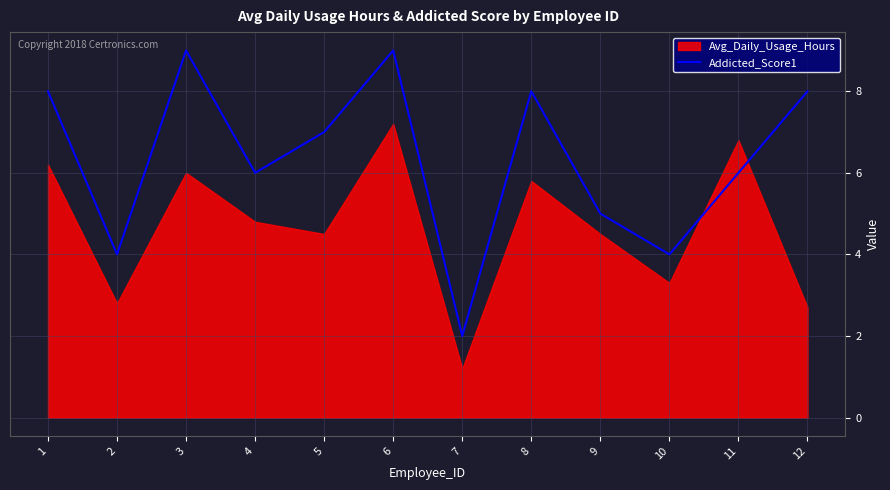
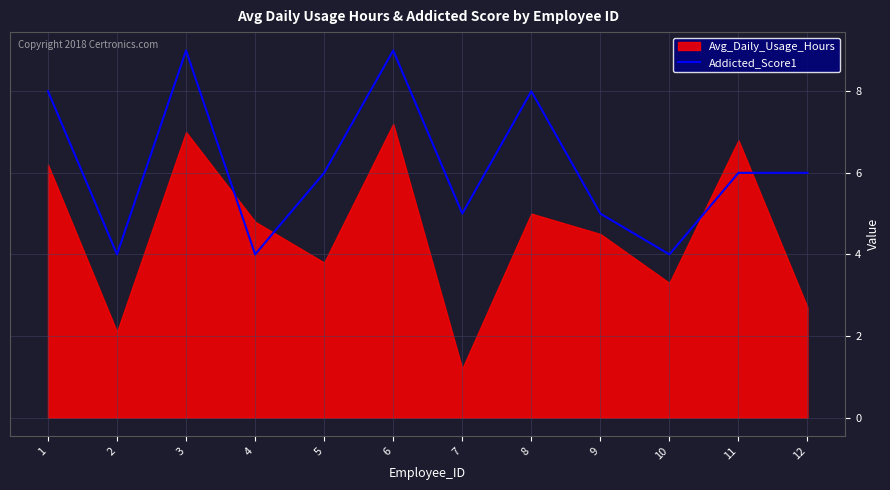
Avg_Daily_Usage_Hours, 2: 2.8 -> 2.1
Avg_Daily_Usage_Hours, 3: 6 -> 7
Addicted_Score1, 4: 6 -> 4
Addicted_Score1, 5: 7 -> 6
Avg_Daily_Usage_Hours, 5: 4.5 -> 3.8
Addicted_Score1, 7: 2 -> 5
Avg_Daily_Usage_Hours, 8: 5.8 -> 5.0
Addicted_Score1, 12: 8 -> 6
